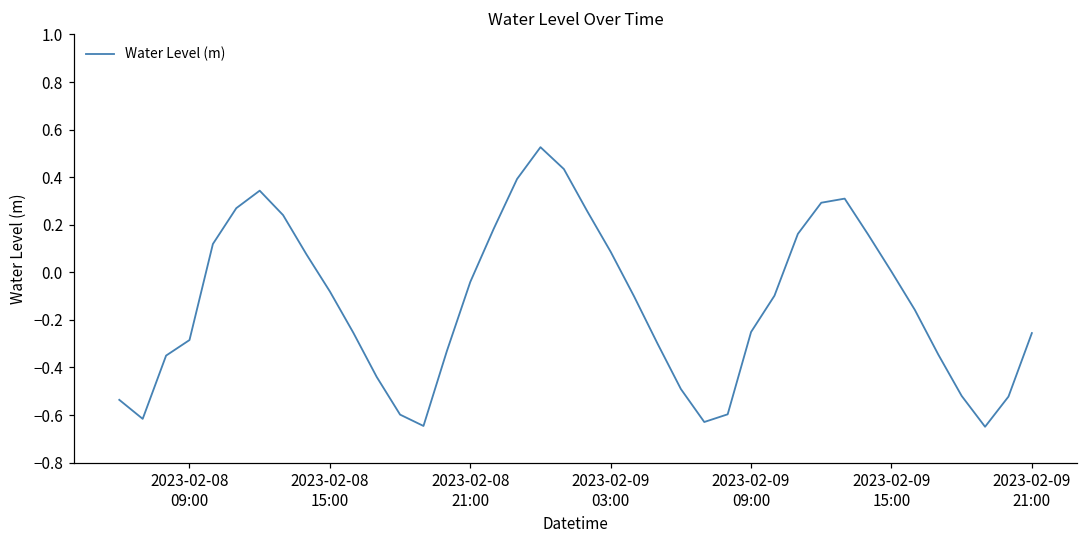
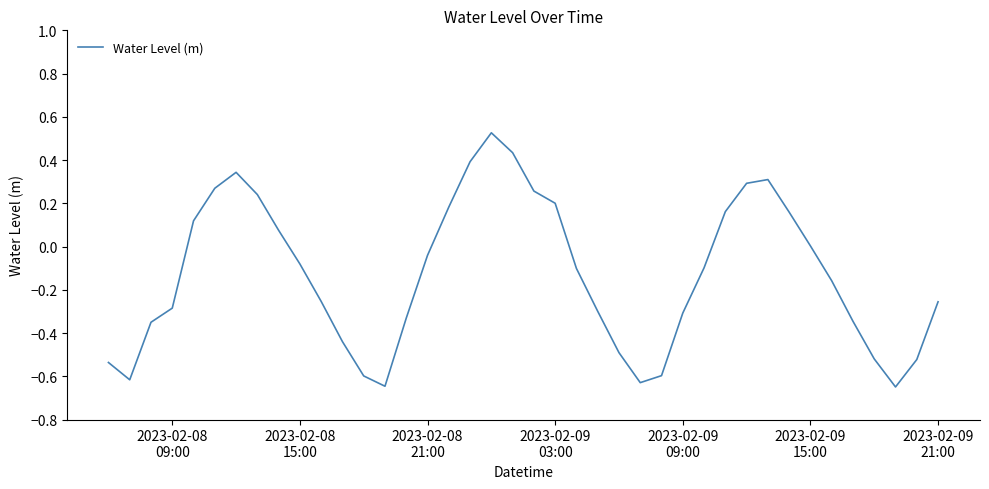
2023-02-09 03:00: 0.09 -> 0.20
2023-02-09 09:00: -0.25 -> -0.31
